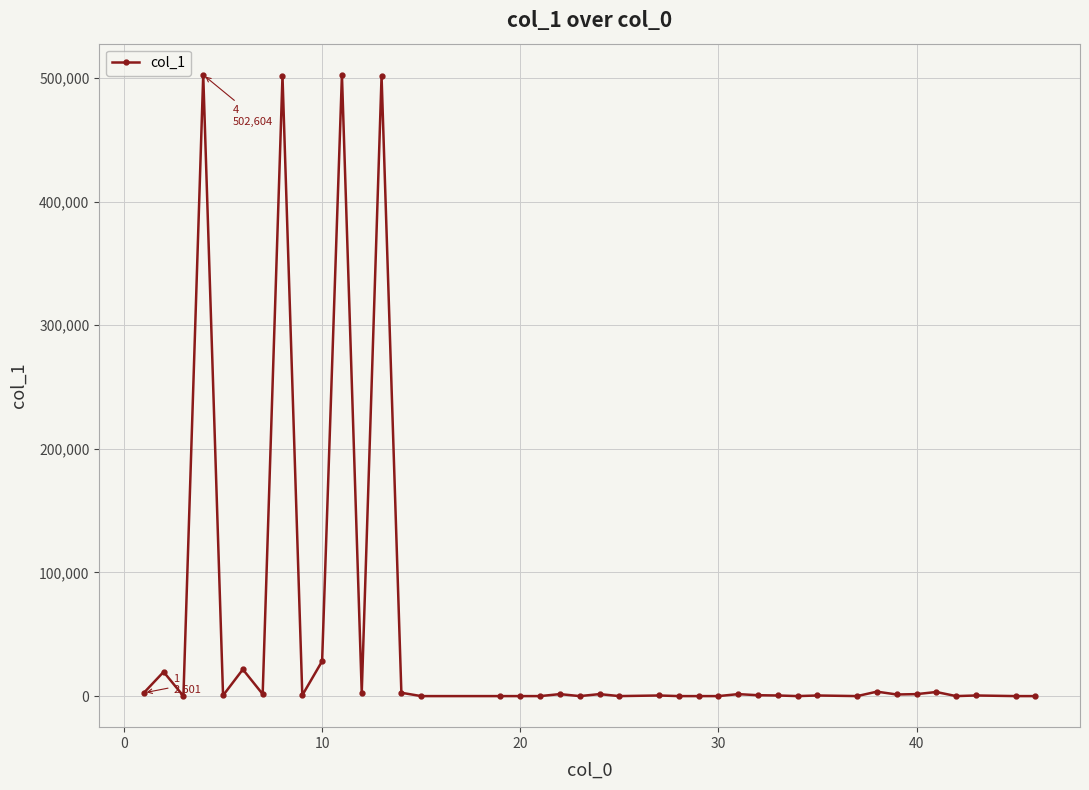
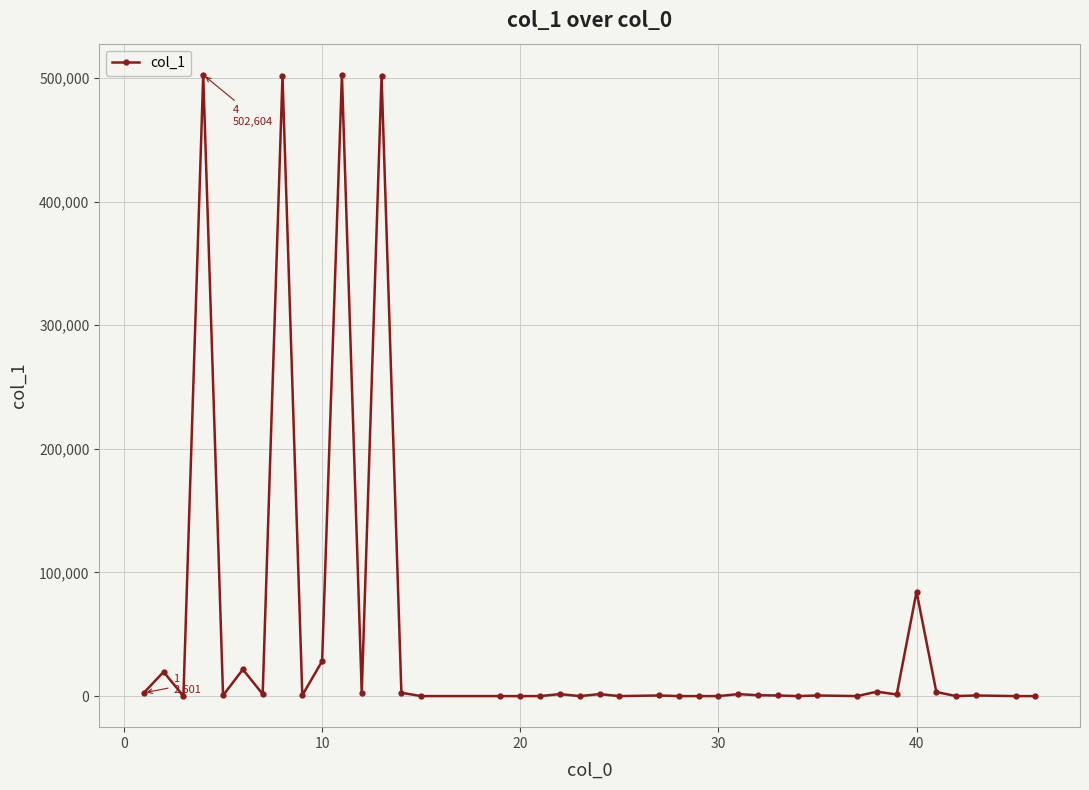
40: 2,000 -> 84,000
